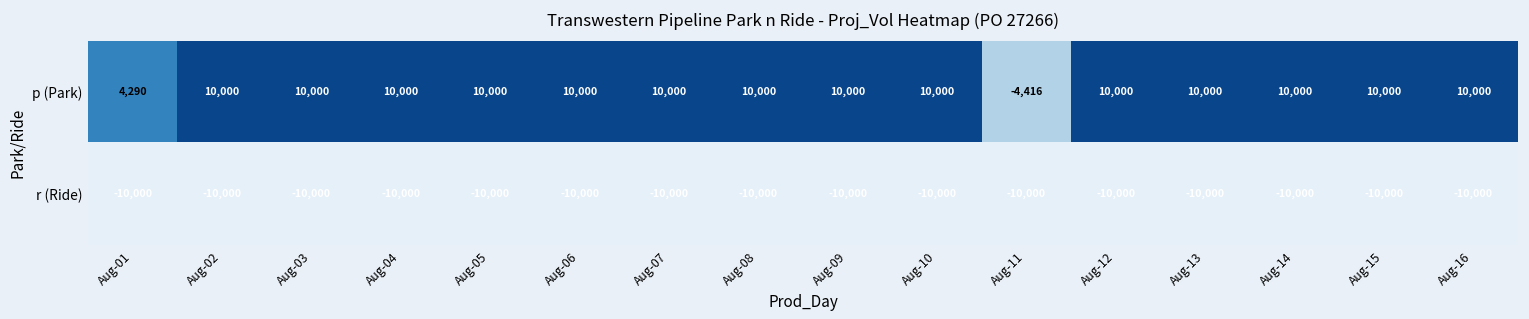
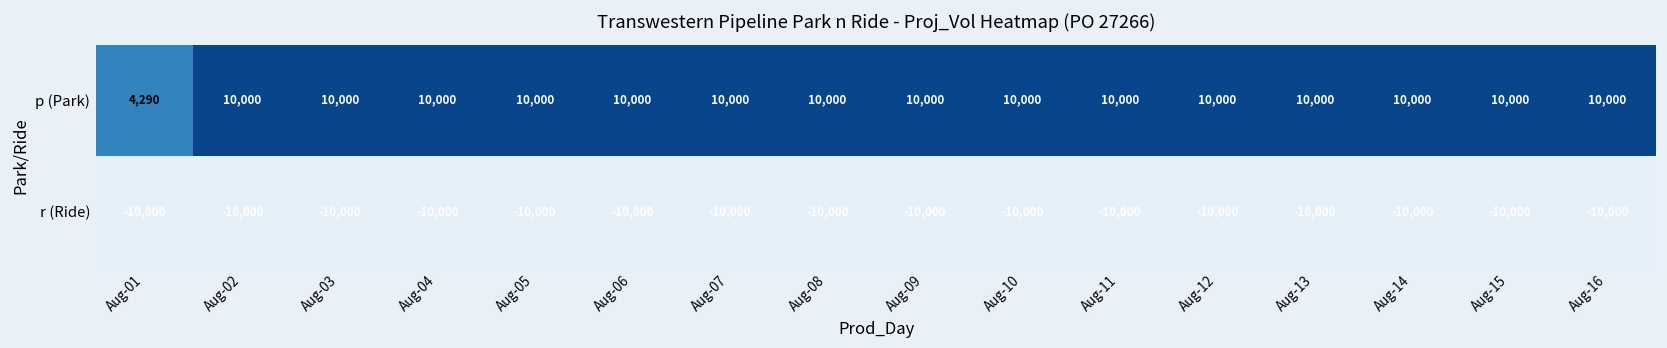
p (Park), Aug-11: -4,416 -> 10,000
